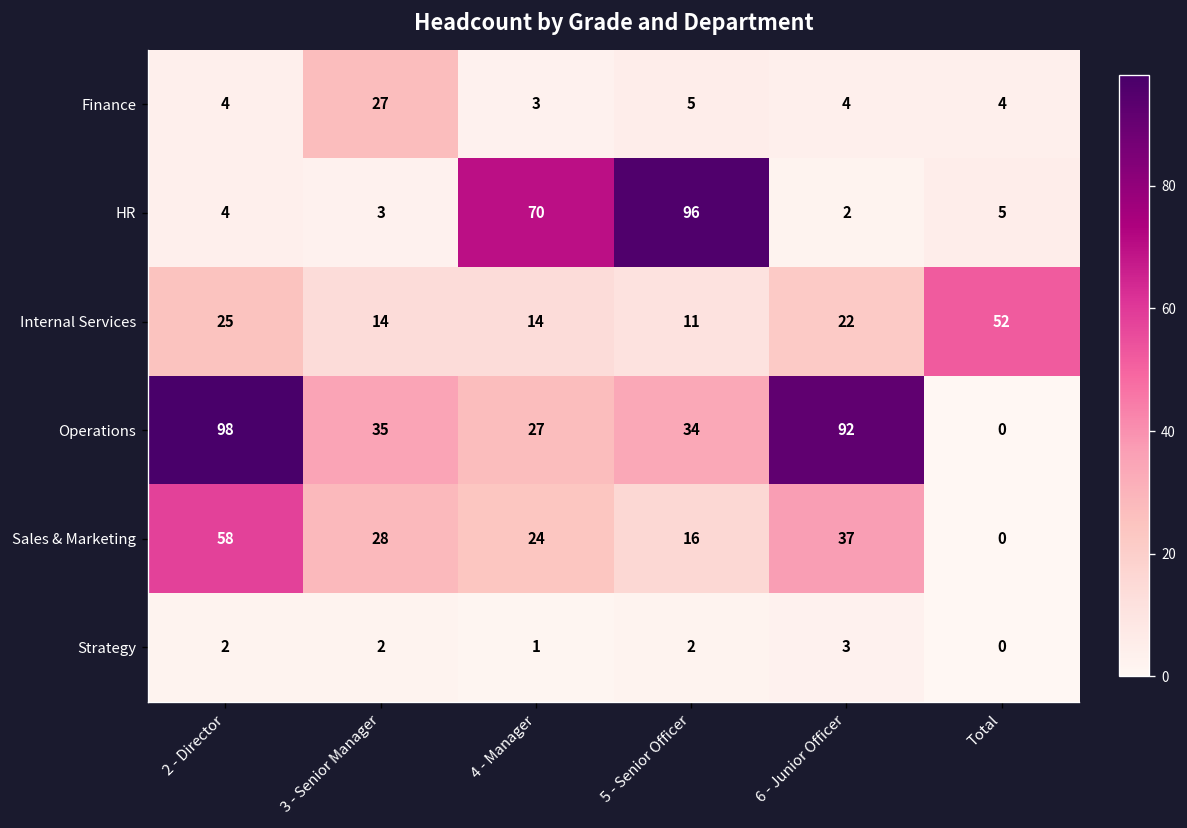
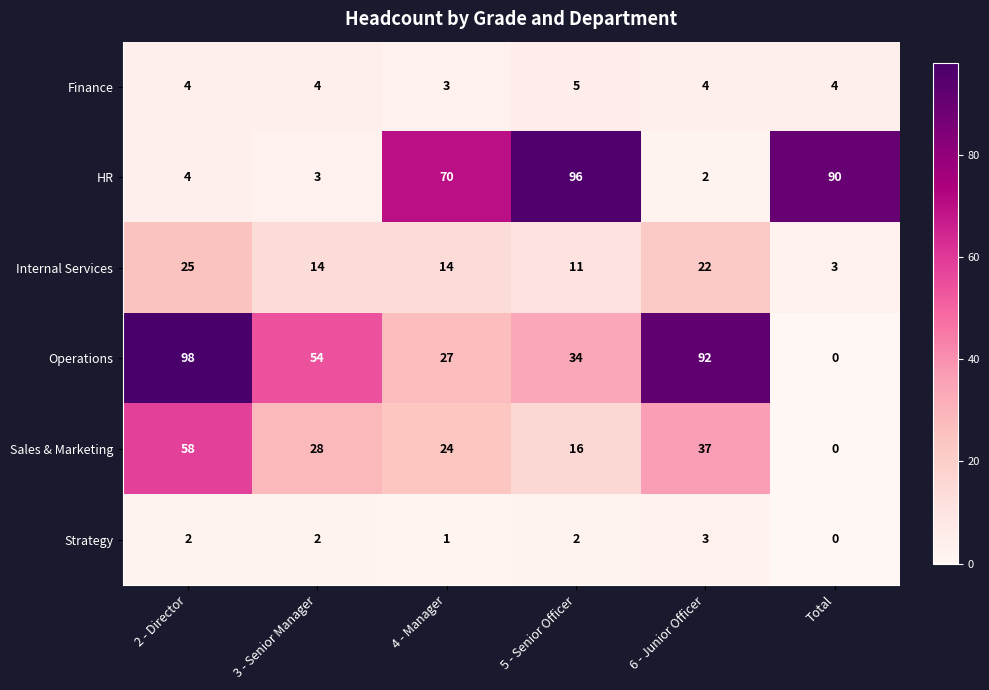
Finance, 3 - Senior Manager: 27 -> 4
HR, Total: 5 -> 90
Internal Services, Total: 52 -> 3
Operations, 3 - Senior Manager: 35 -> 54
